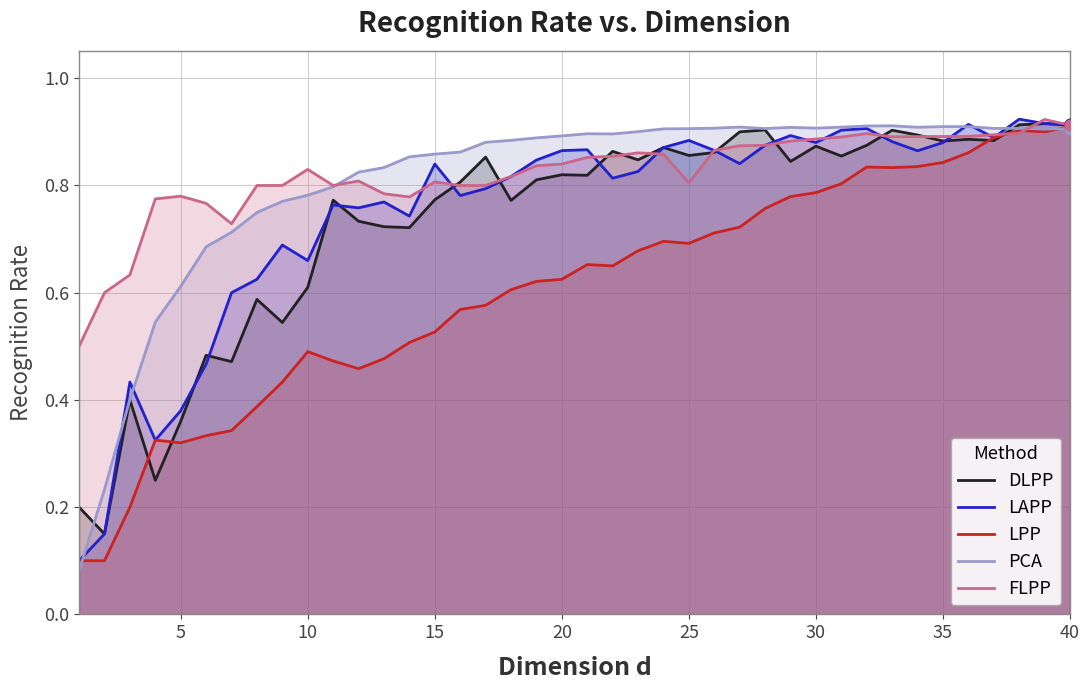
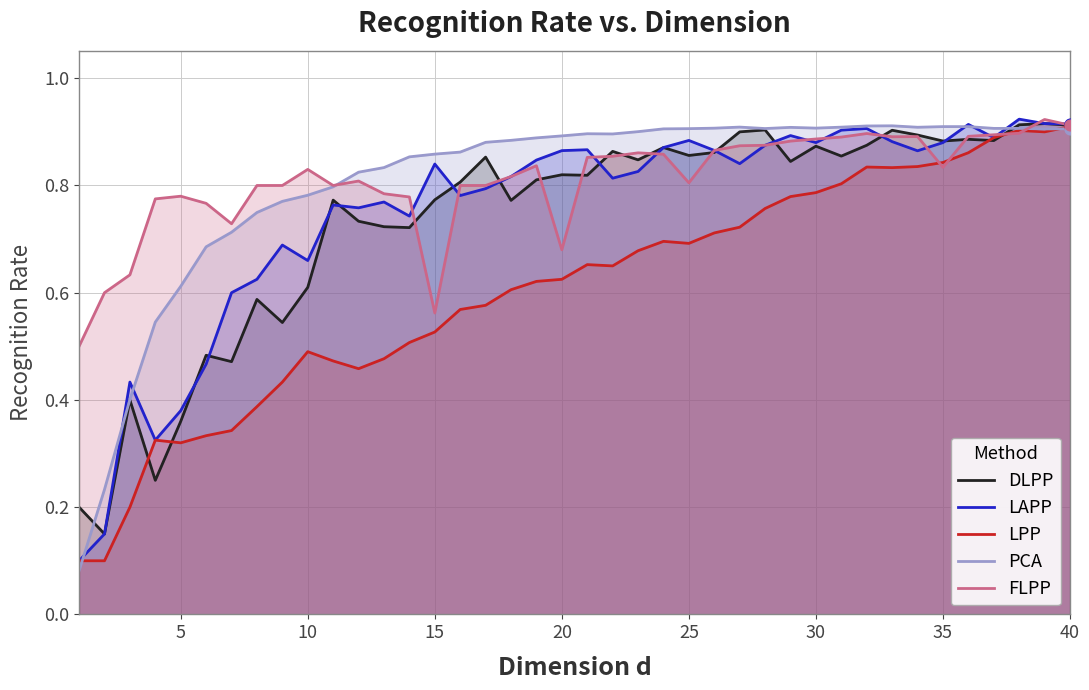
FLPP, 15: 0.81 -> 0.56
FLPP, 20: 0.84 -> 0.68
FLPP, 35: 0.89 -> 0.83
